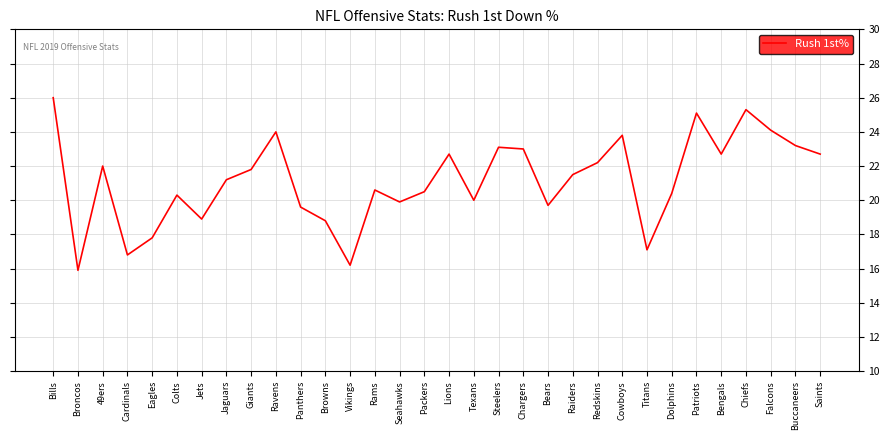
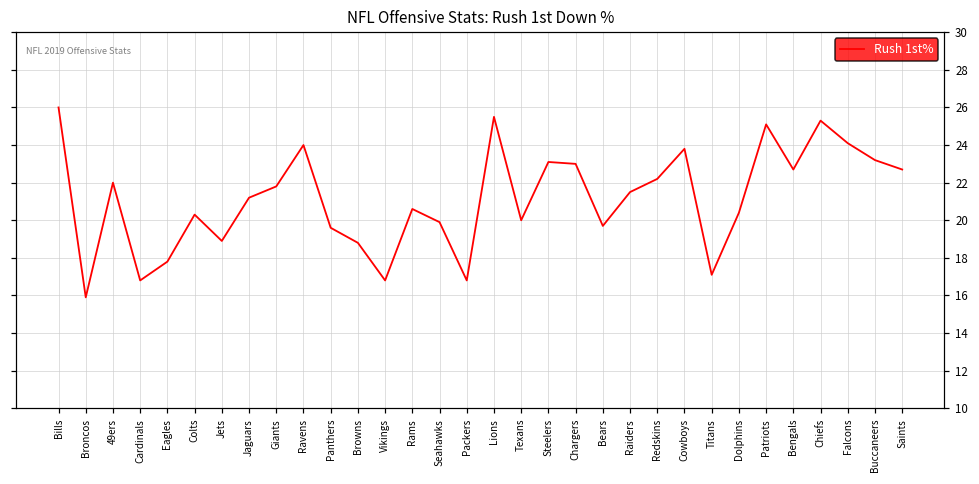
Vikings: 16.2 -> 16.8
Packers: 20.5 -> 16.8
Lions: 22.7 -> 25.5
